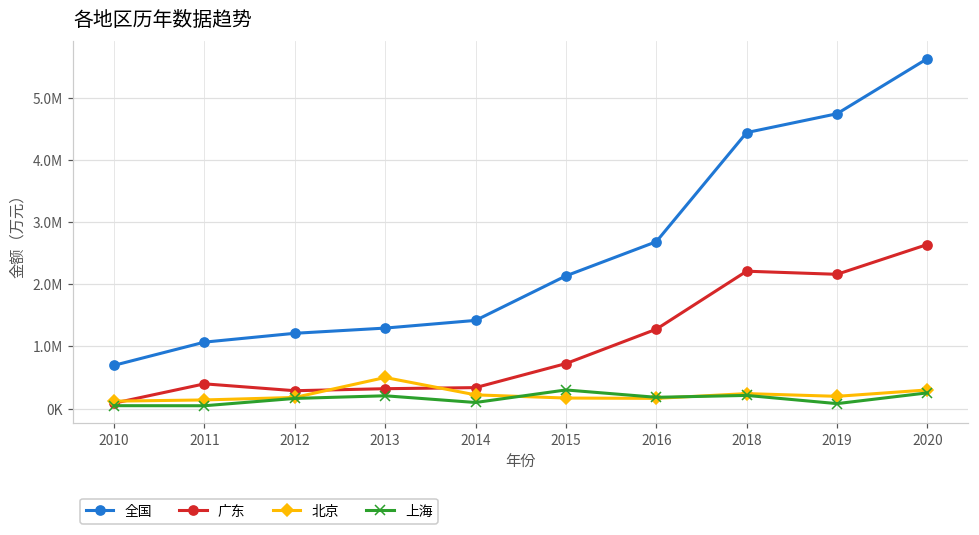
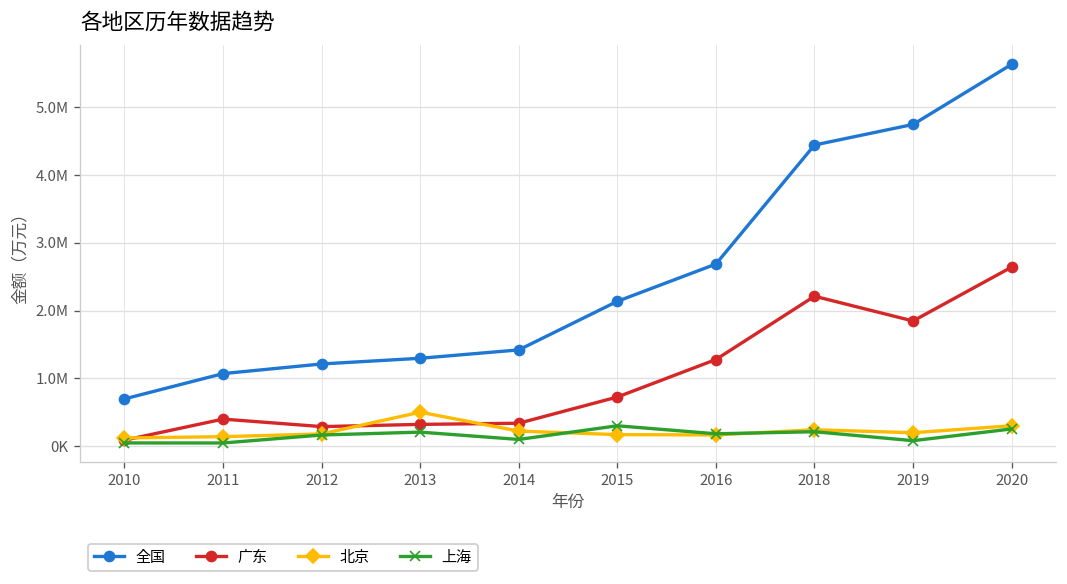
广东, 2019: 2200000 -> 1800000
